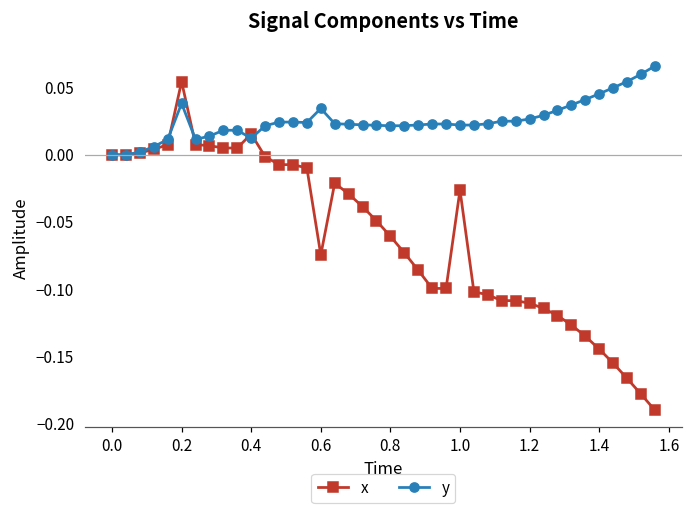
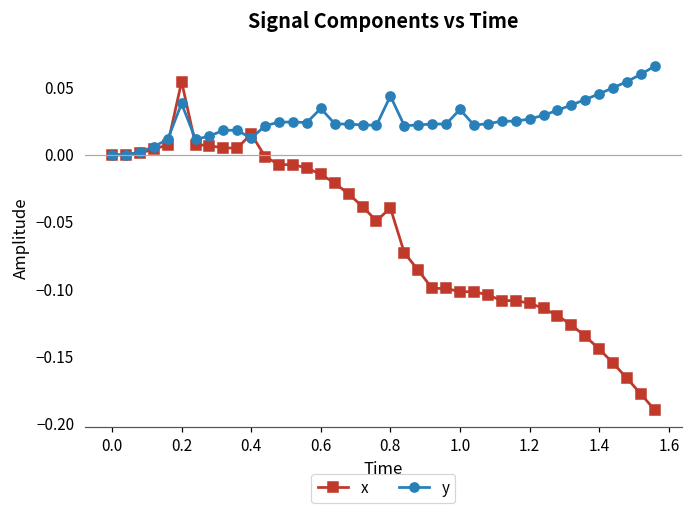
x, 0.6: -0.075 -> -0.015
x, 0.8: -0.061 -> -0.040
y, 0.8: 0.022 -> 0.044
x, 1.0: -0.026 -> -0.102
y, 1.0: 0.022 -> 0.034
